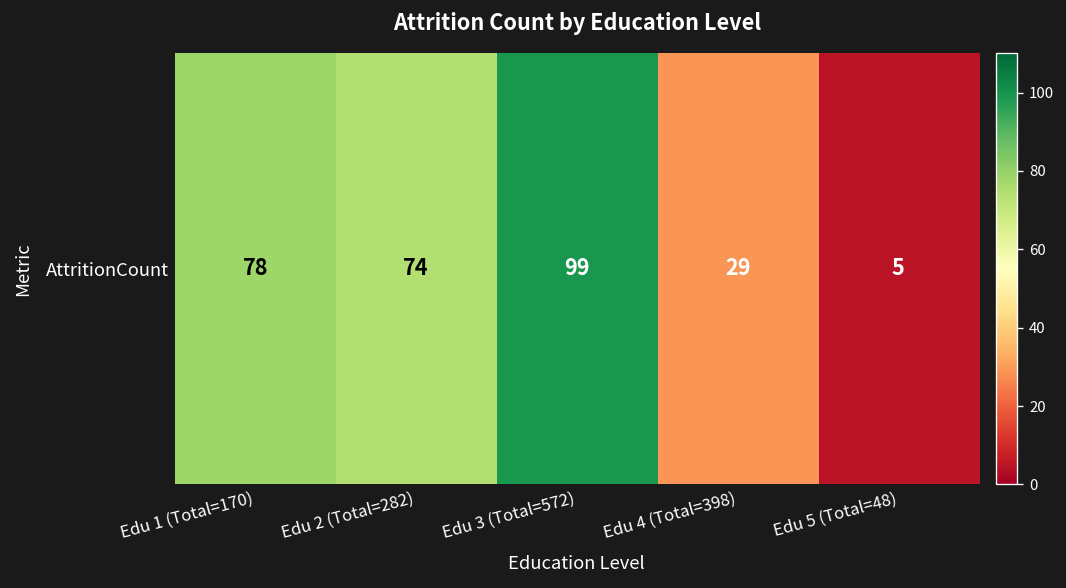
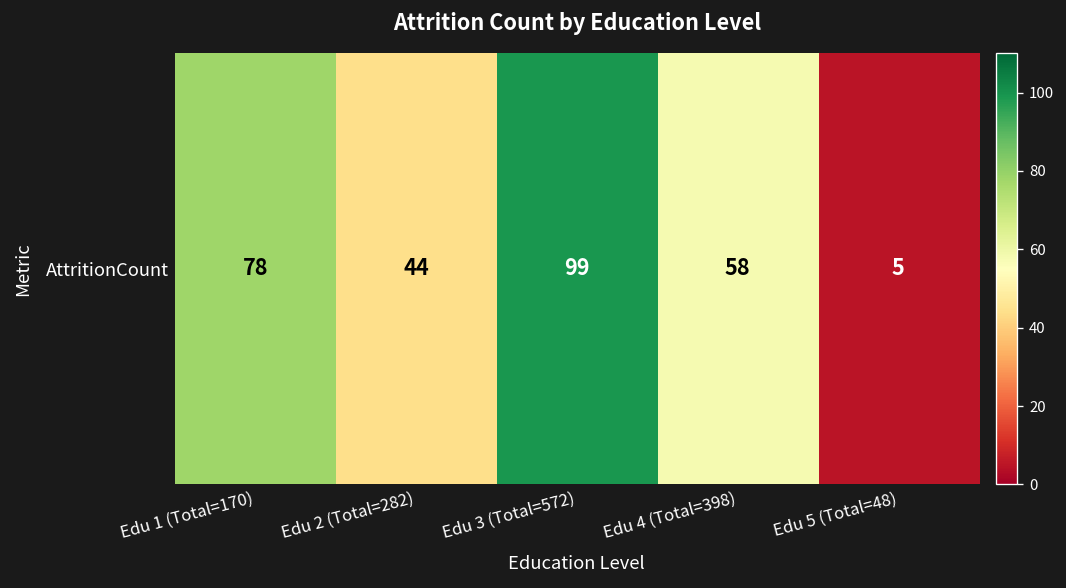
AttritionCount, Edu 2 (Total=282): 74 -> 44
AttritionCount, Edu 4 (Total=398): 29 -> 58
